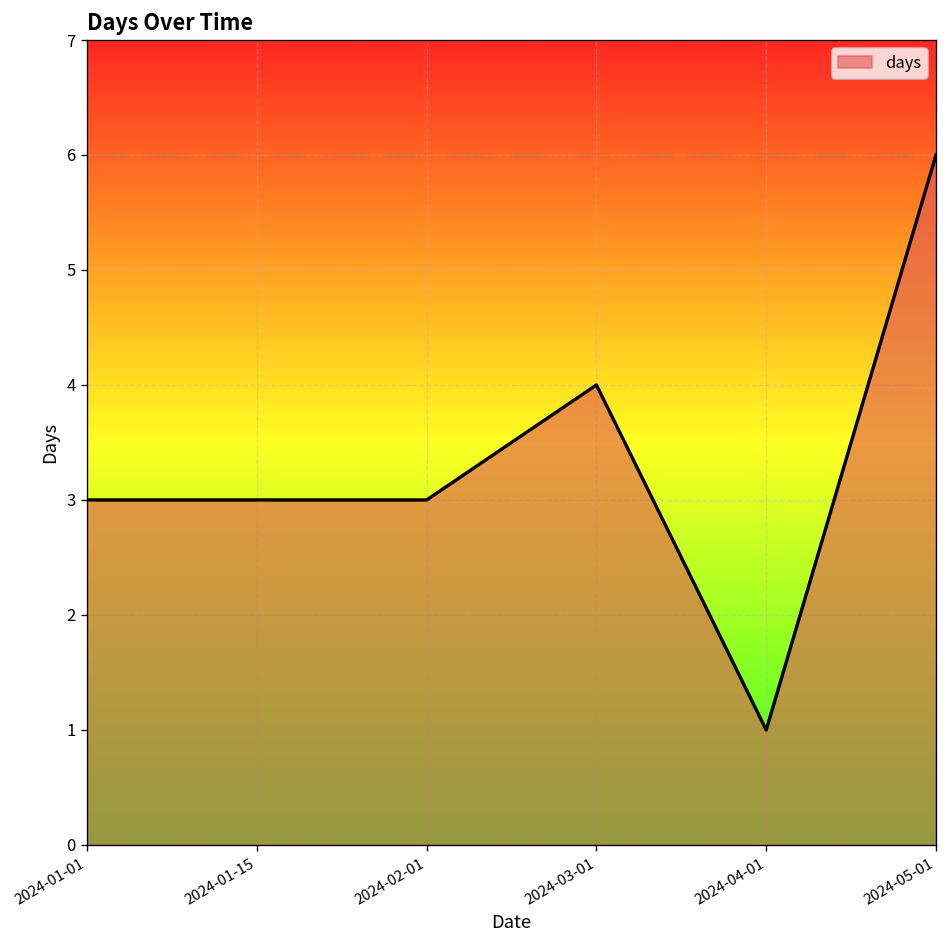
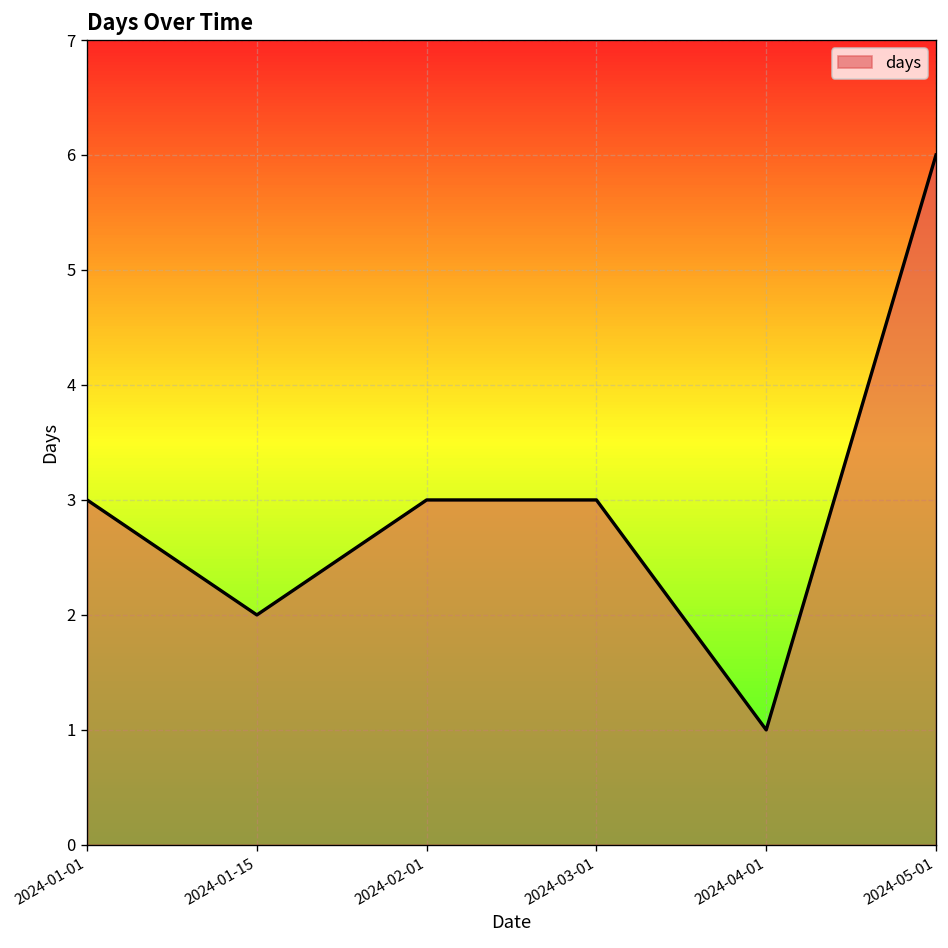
2024-01-15: 3 -> 2
2024-03-01: 4 -> 3
